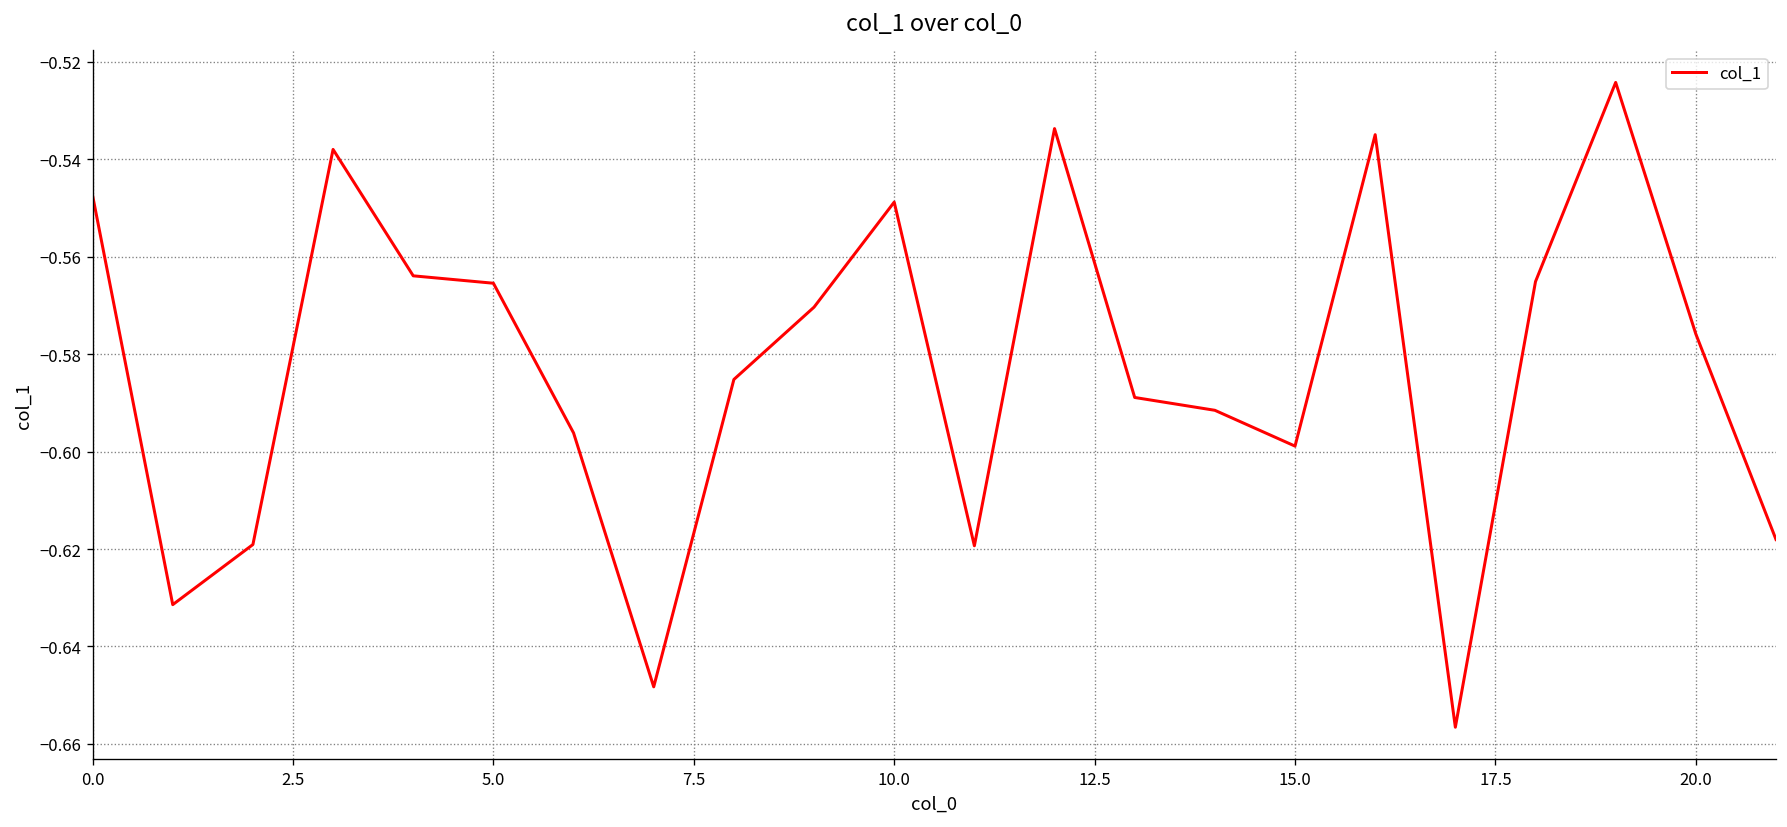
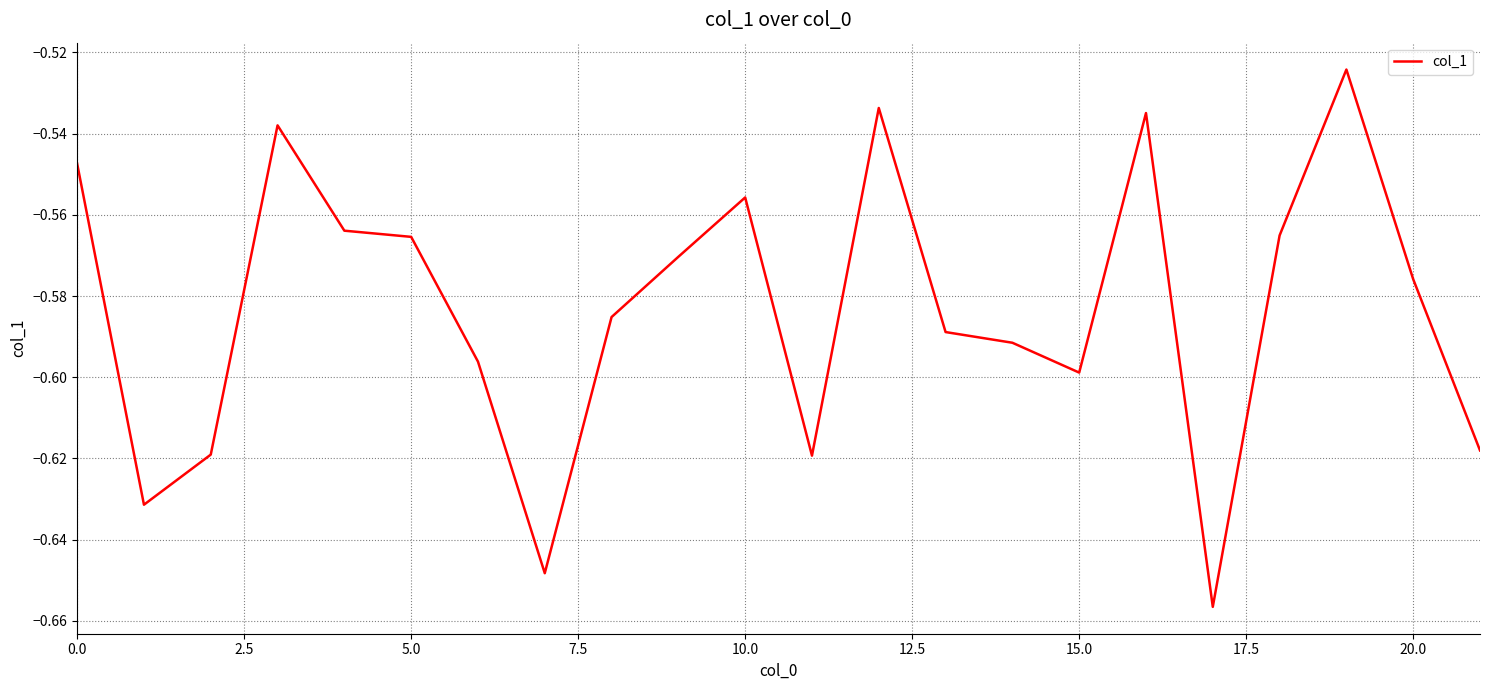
10.0: -0.549 -> -0.556
